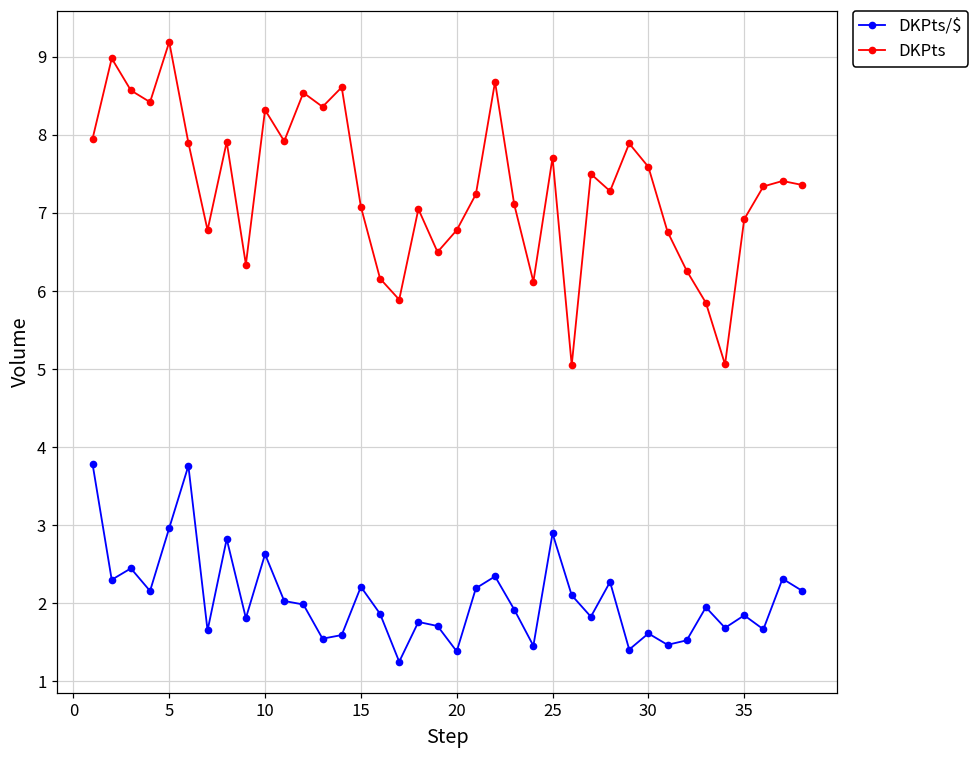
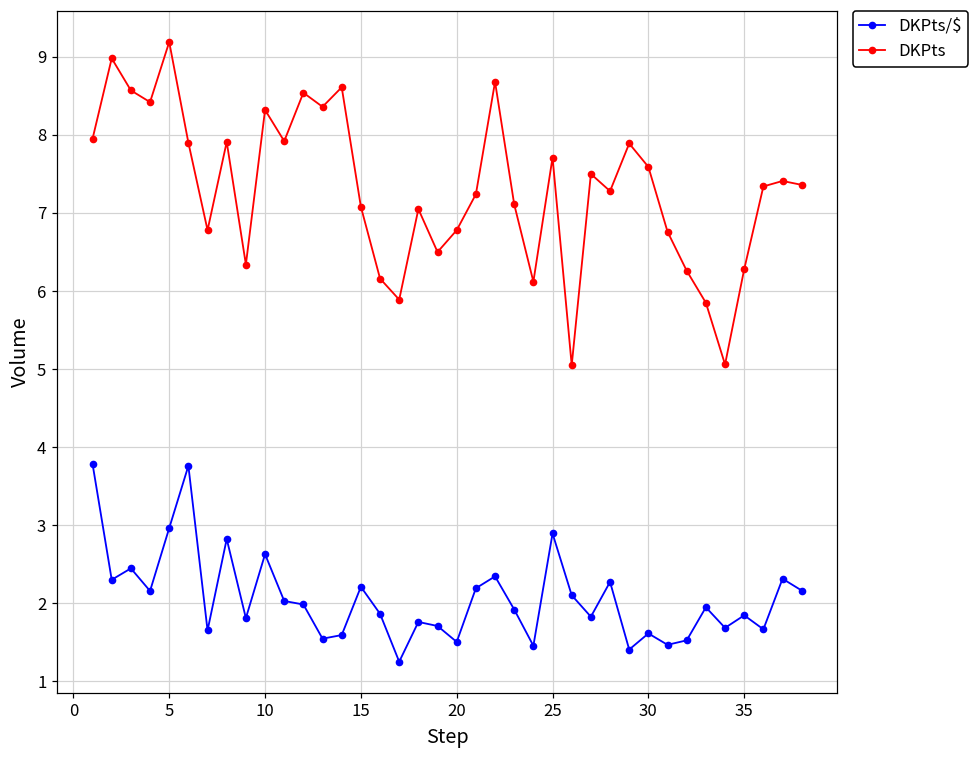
DKPts/$, 20: 1.4 -> 1.5
DKPts, 35: 6.9 -> 6.3
